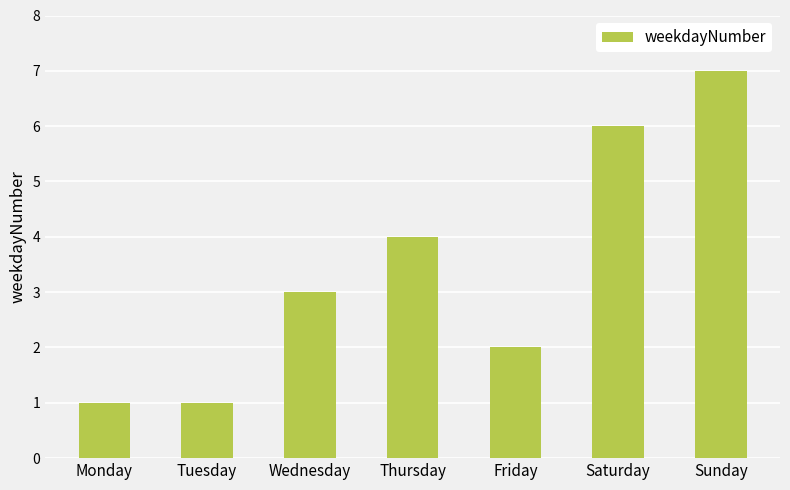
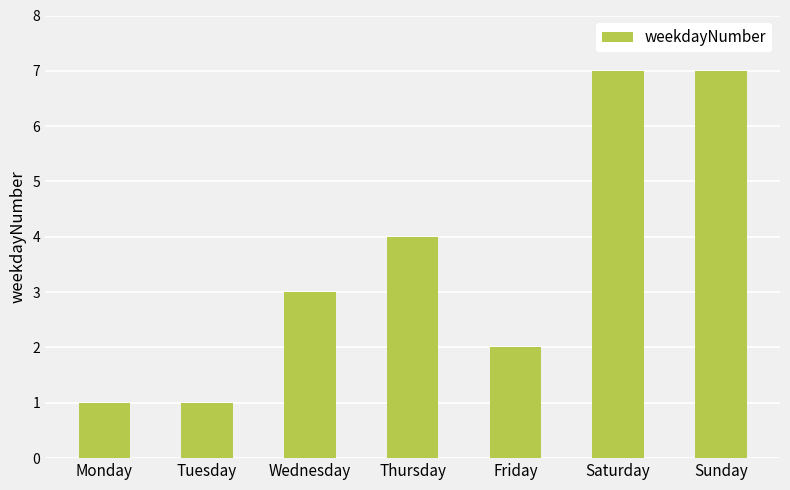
Saturday: 6 -> 7
